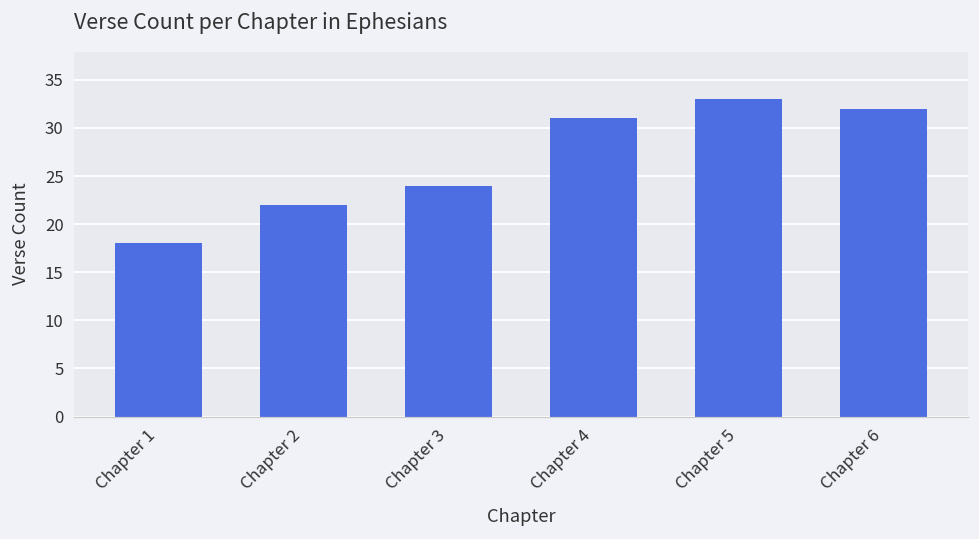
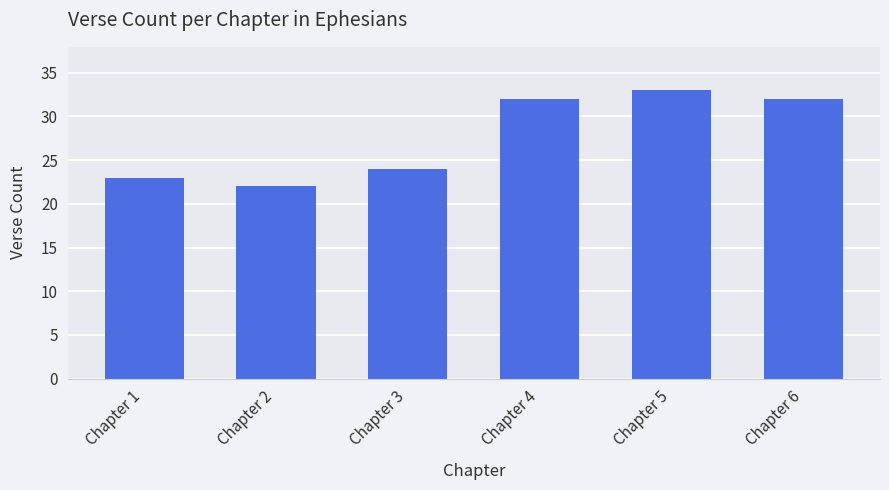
Chapter 1: 18 -> 23
Chapter 4: 31 -> 32
